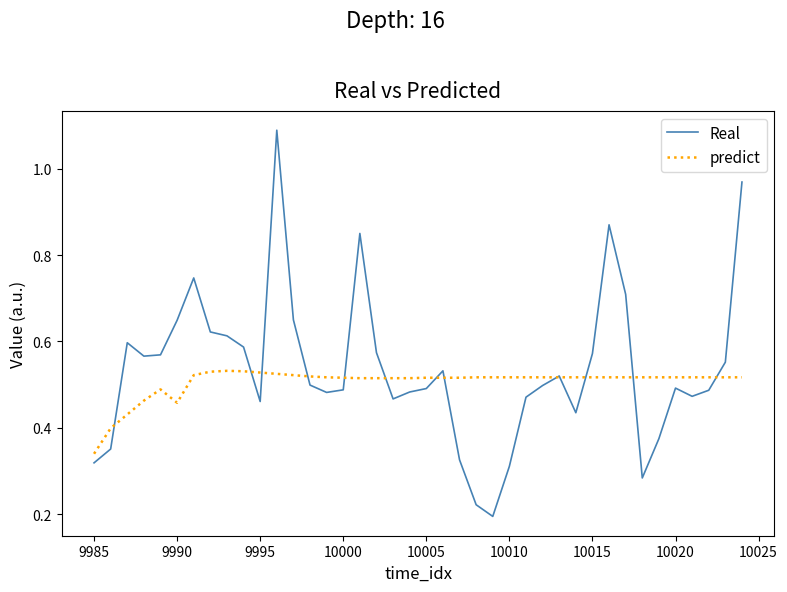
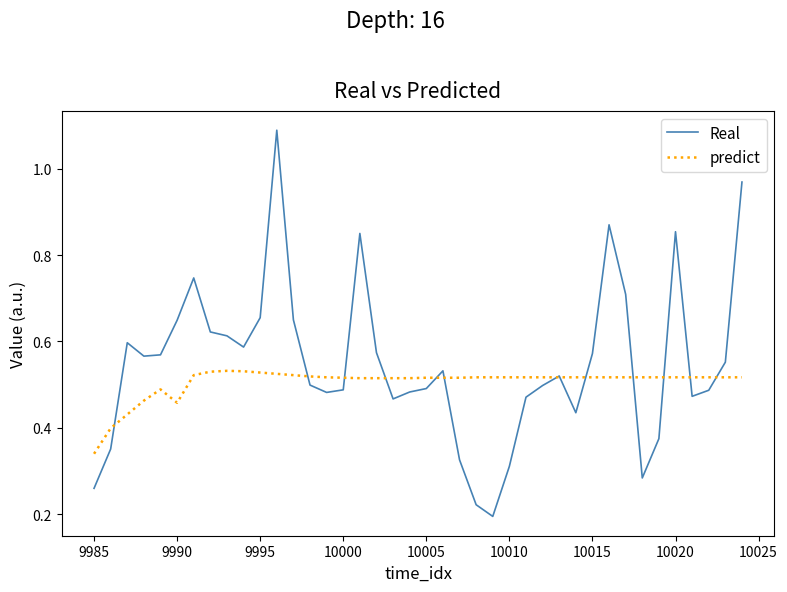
Real, 9985: 0.32 -> 0.26
Real, 9995: 0.46 -> 0.66
Real, 10020: 0.49 -> 0.85
